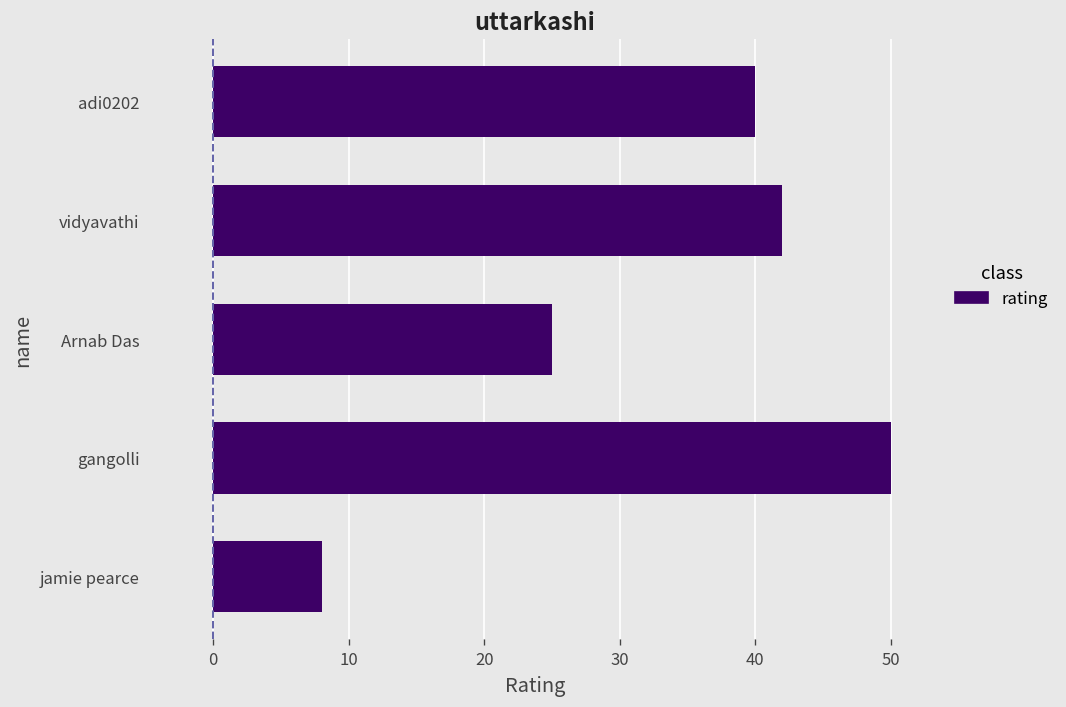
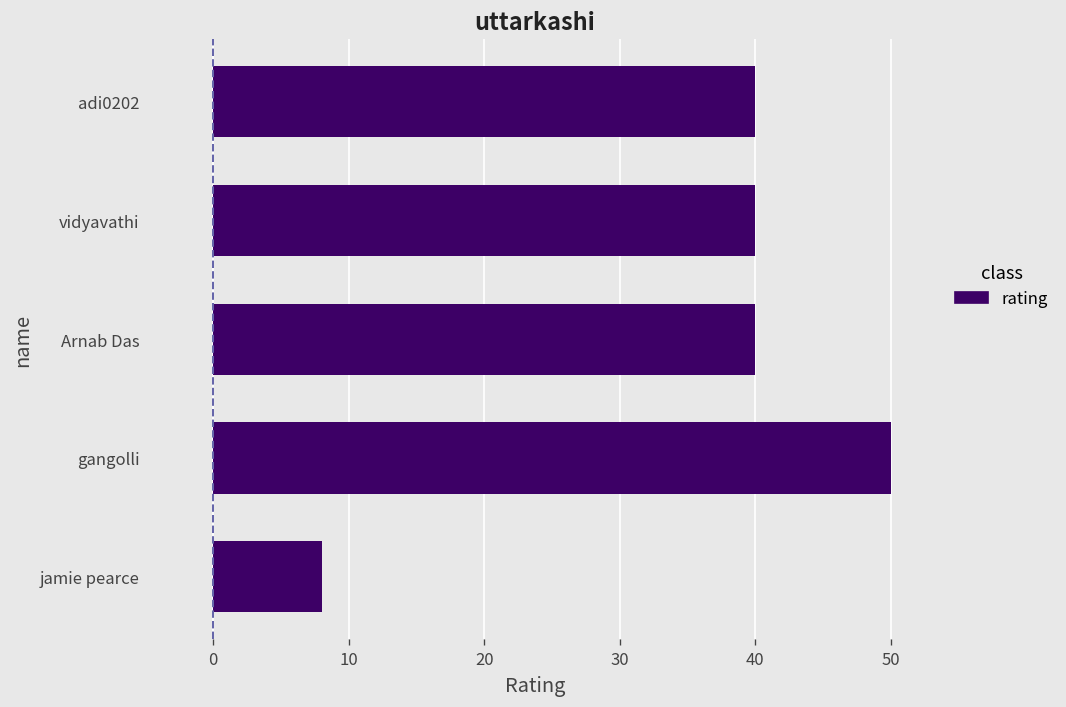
vidyavathi: 42 -> 40
Arnab Das: 25 -> 40
